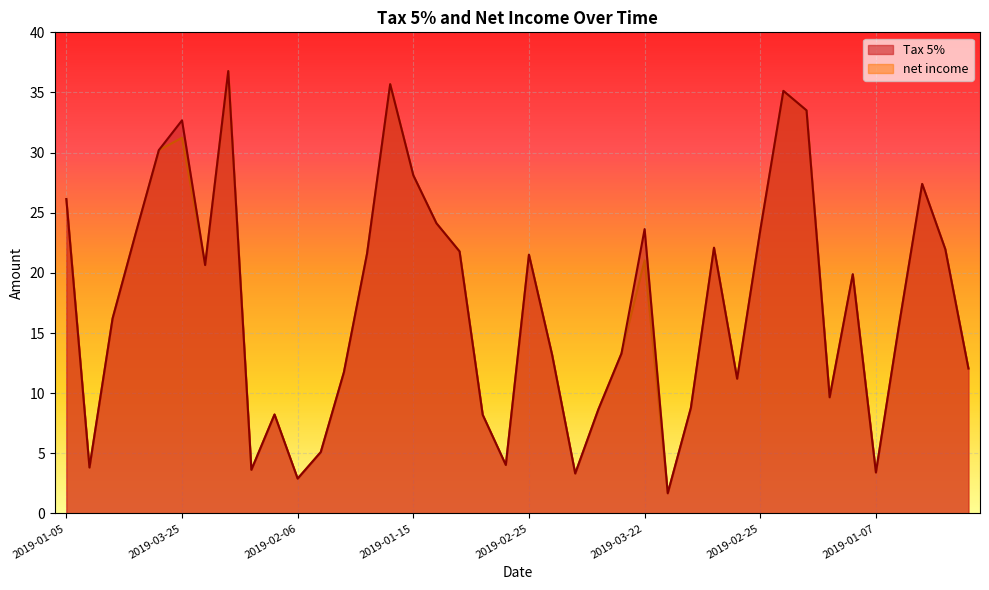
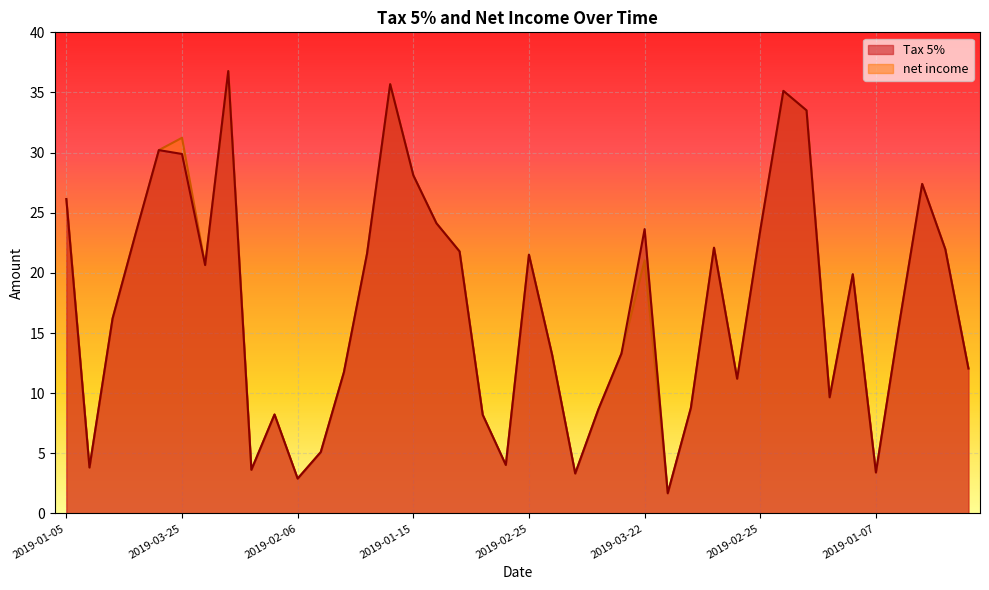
Tax 5%, 2019-03-25: 32.7 -> 29.9
